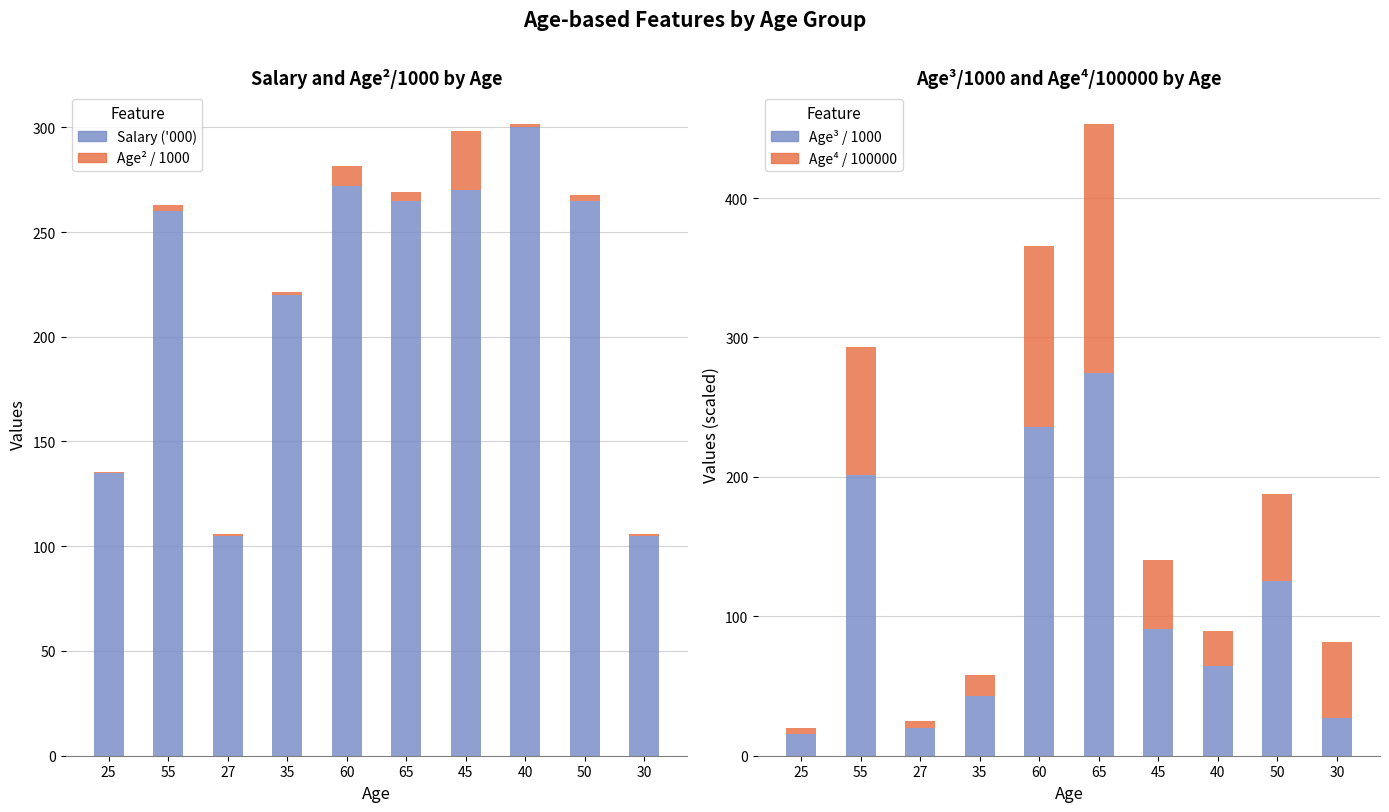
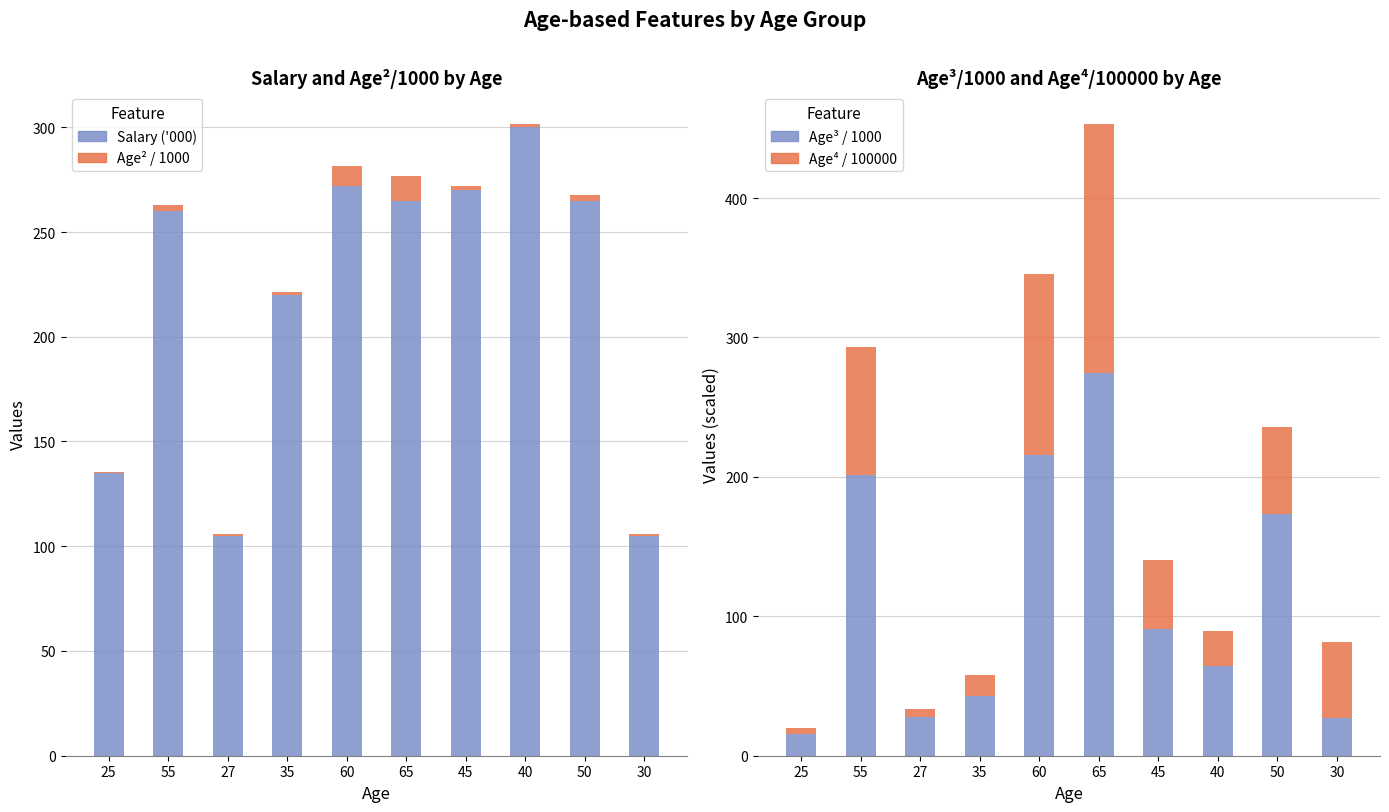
Salary and Age²/1000 by Age, Age² / 1000, 65: 4 -> 12
Salary and Age²/1000 by Age, Age² / 1000, 45: 28 -> 2
Age³/1000 and Age⁴/100000 by Age, Age³ / 1000, 27: 20 -> 28
Age³/1000 and Age⁴/100000 by Age, Age³ / 1000, 60: 236 -> 216
Age³/1000 and Age⁴/100000 by Age, Age³ / 1000, 50: 125 -> 173
